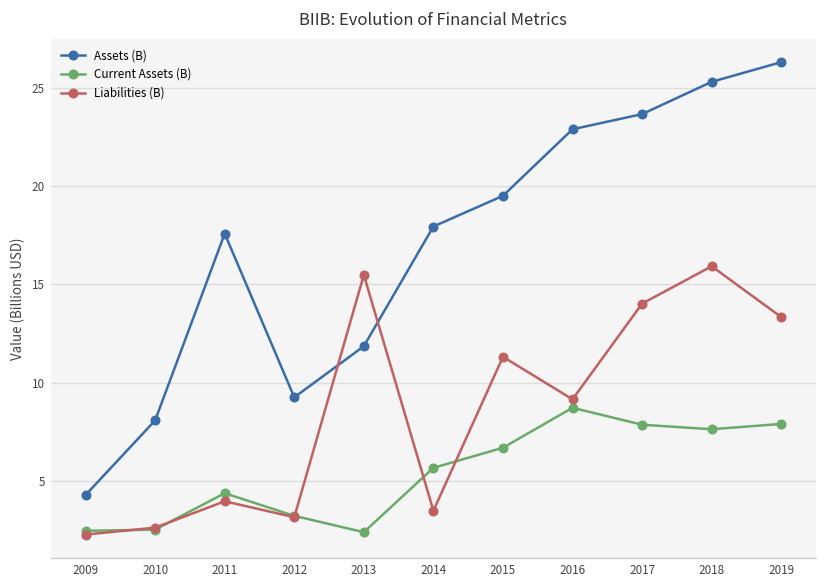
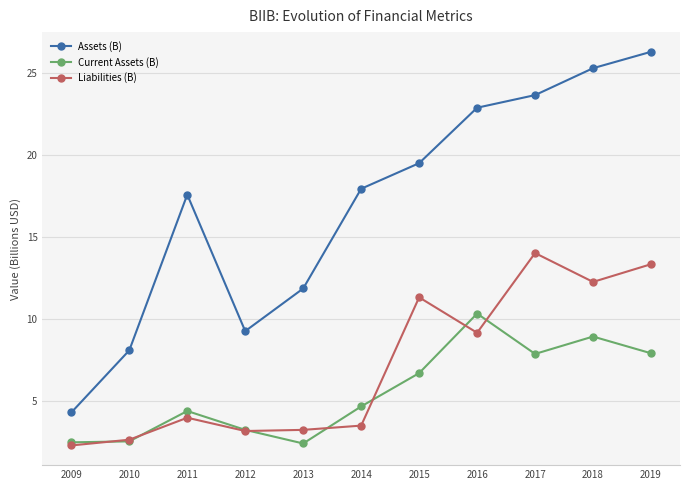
Liabilities (B), 2013: 15.5 -> 3.2
Current Assets (B), 2014: 5.7 -> 4.7
Current Assets (B), 2016: 8.7 -> 10.3
Current Assets (B), 2018: 7.6 -> 8.9
Liabilities (B), 2018: 15.9 -> 12.3
